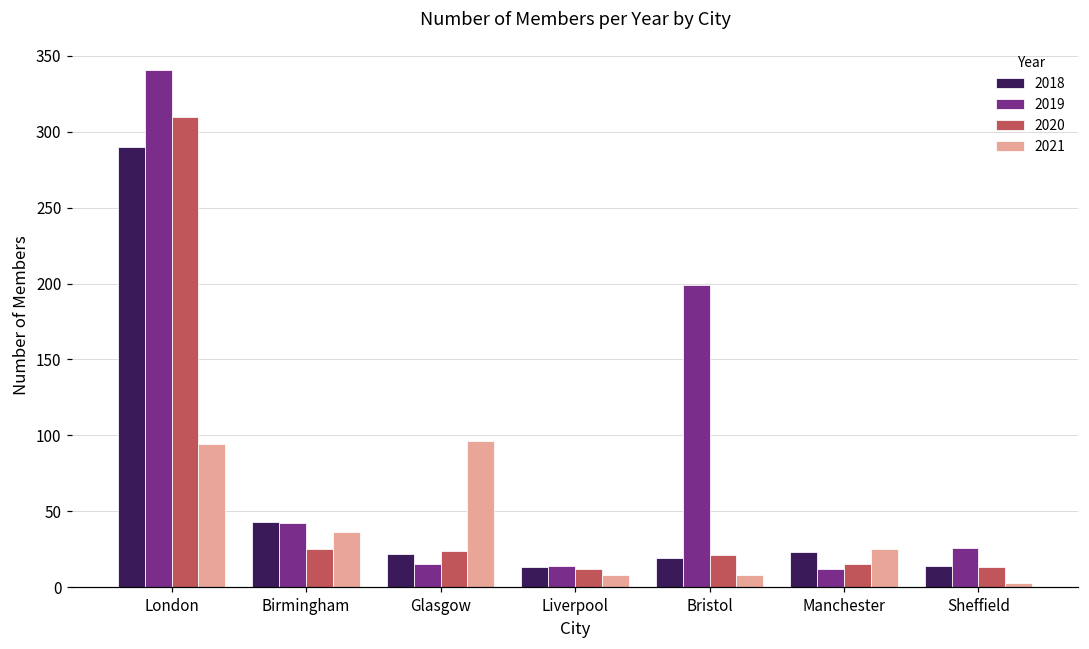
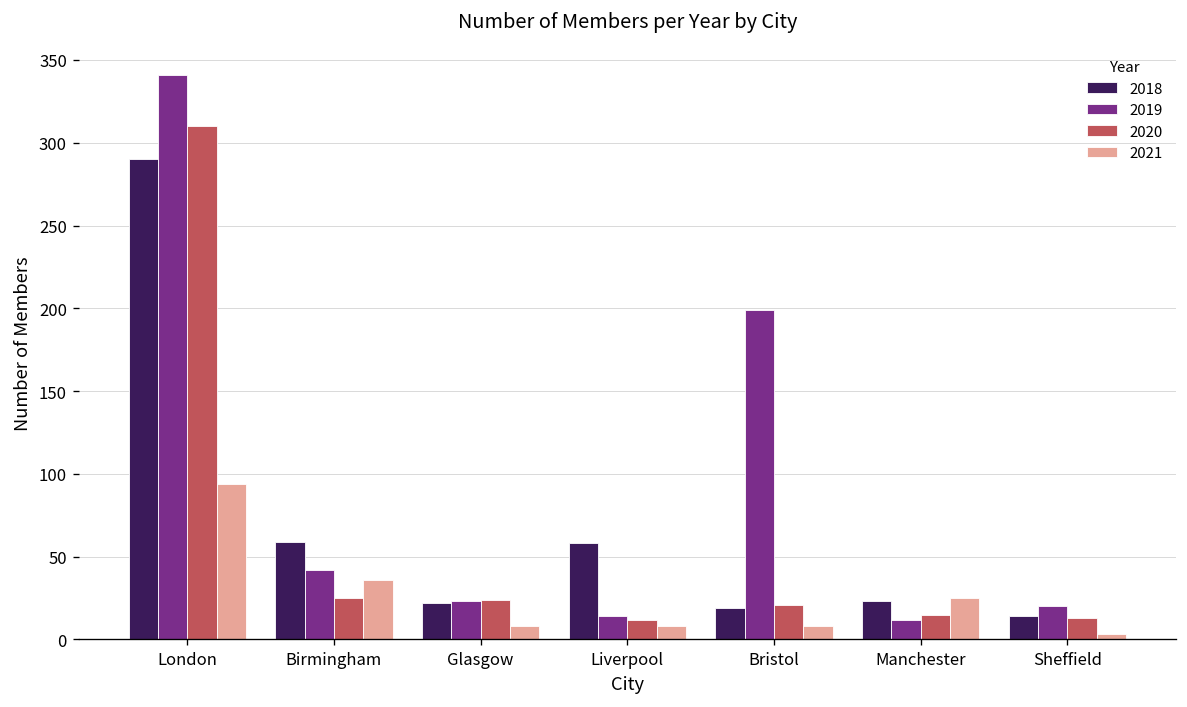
2018, Birmingham: 43 -> 59
2019, Glasgow: 15 -> 23
2021, Glasgow: 96 -> 8
2018, Liverpool: 13 -> 58
2019, Sheffield: 26 -> 20
